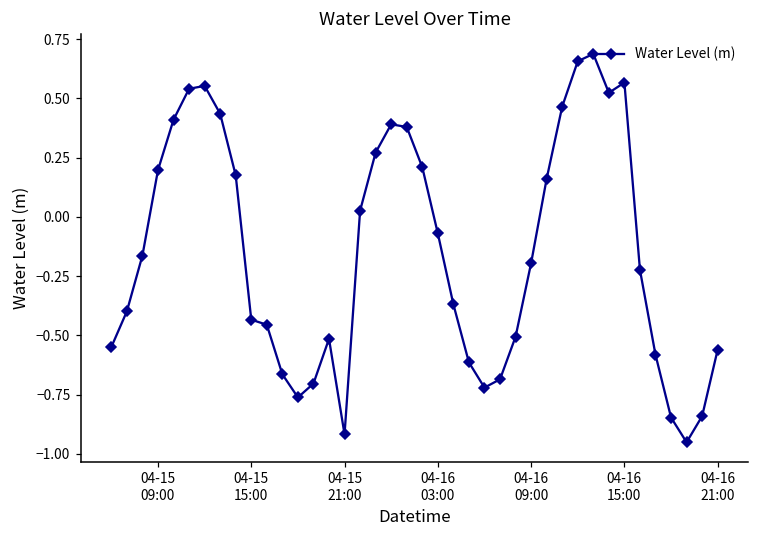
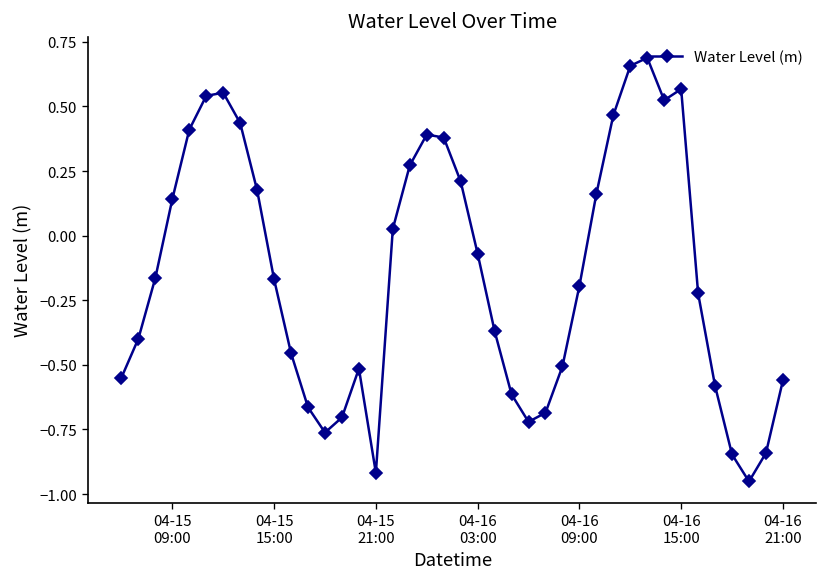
04-15 09:00: 0.20 -> 0.14
04-15 15:00: -0.43 -> -0.17
